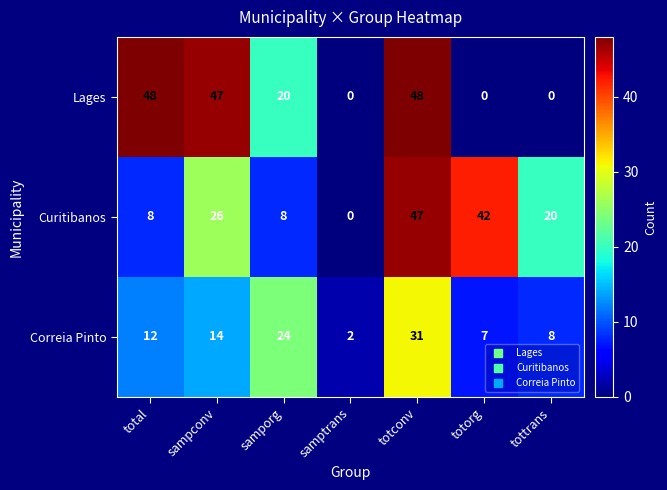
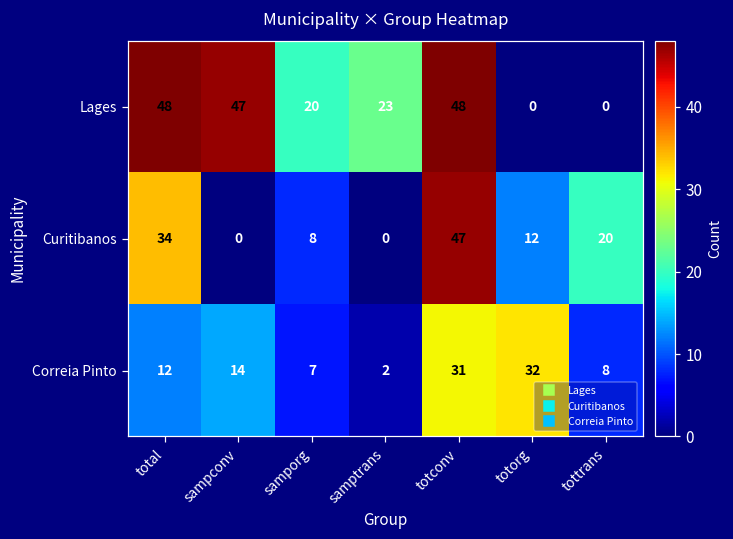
Lages, samptrans: 0 -> 23
Curitibanos, total: 8 -> 34
Curitibanos, sampconv: 26 -> 0
Curitibanos, totorg: 42 -> 12
Correia Pinto, samporg: 24 -> 7
Correia Pinto, totorg: 7 -> 32
